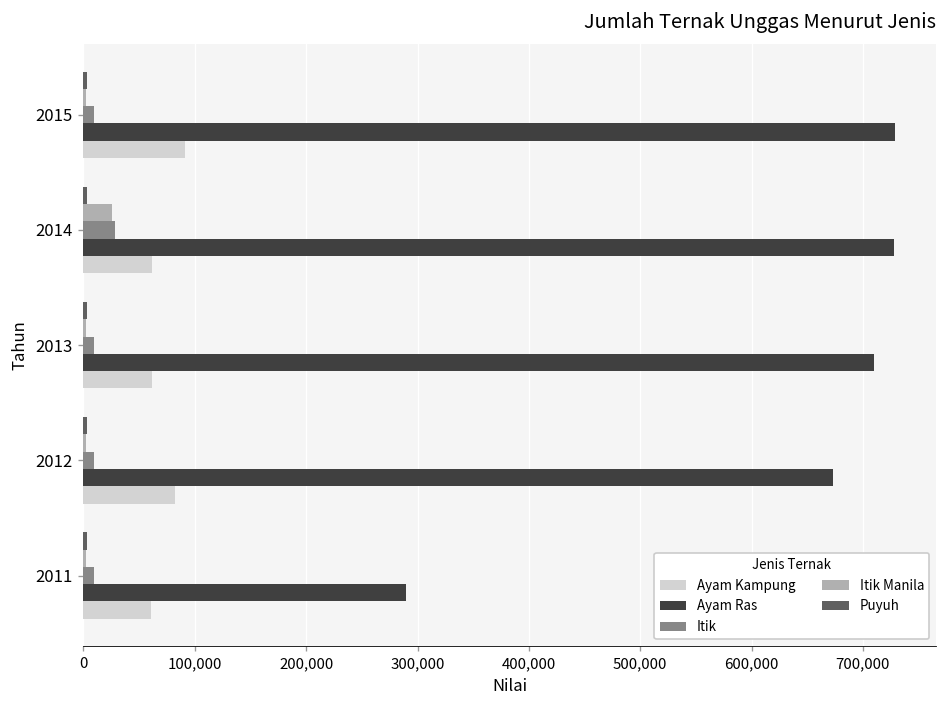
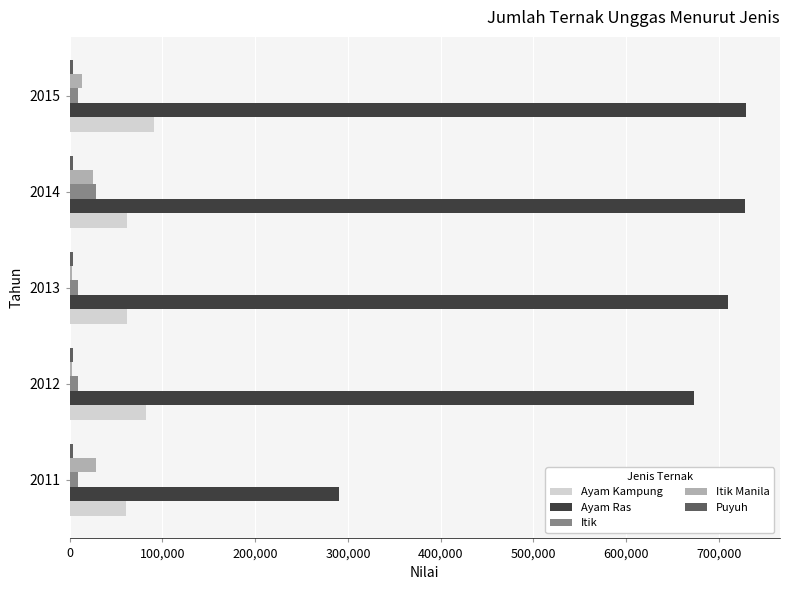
Itik Manila, 2015: 0 -> 10,000
Itik Manila, 2011: 0 -> 30,000
